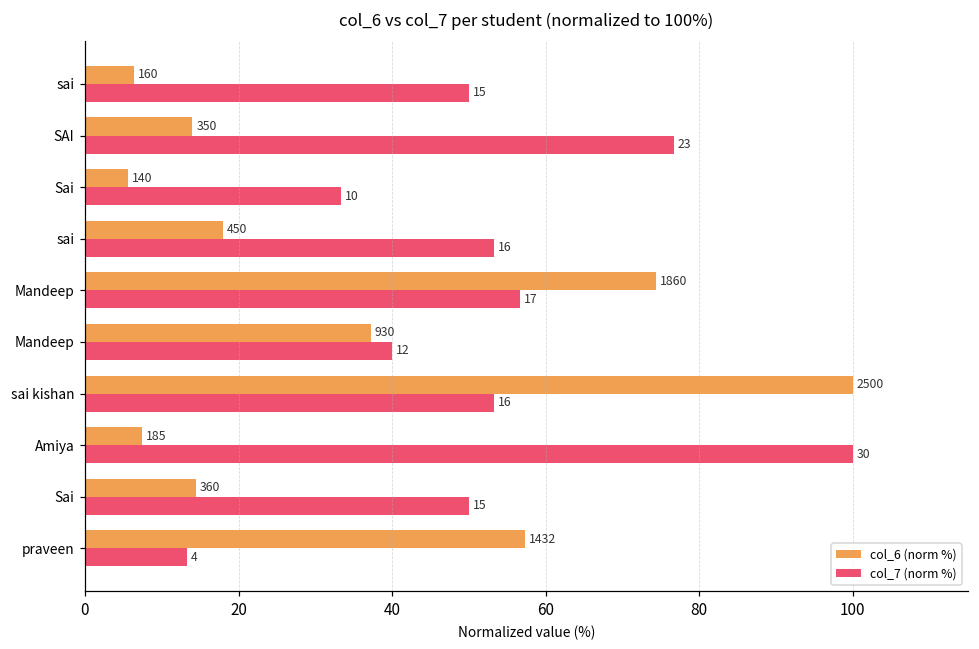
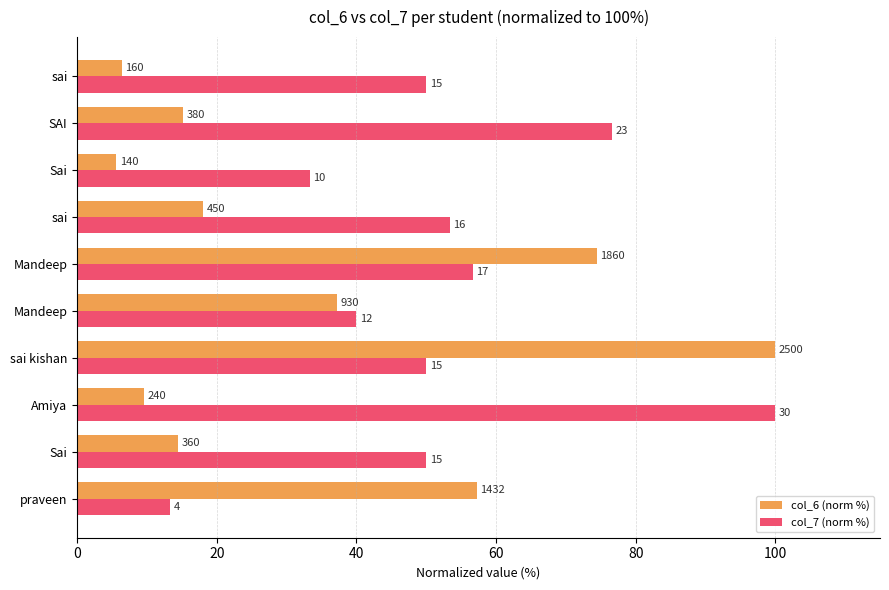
col_6 (norm %), SAI: 350 -> 380
col_7 (norm %), sai kishan: 16 -> 15
col_6 (norm %), Amiya: 185 -> 240
